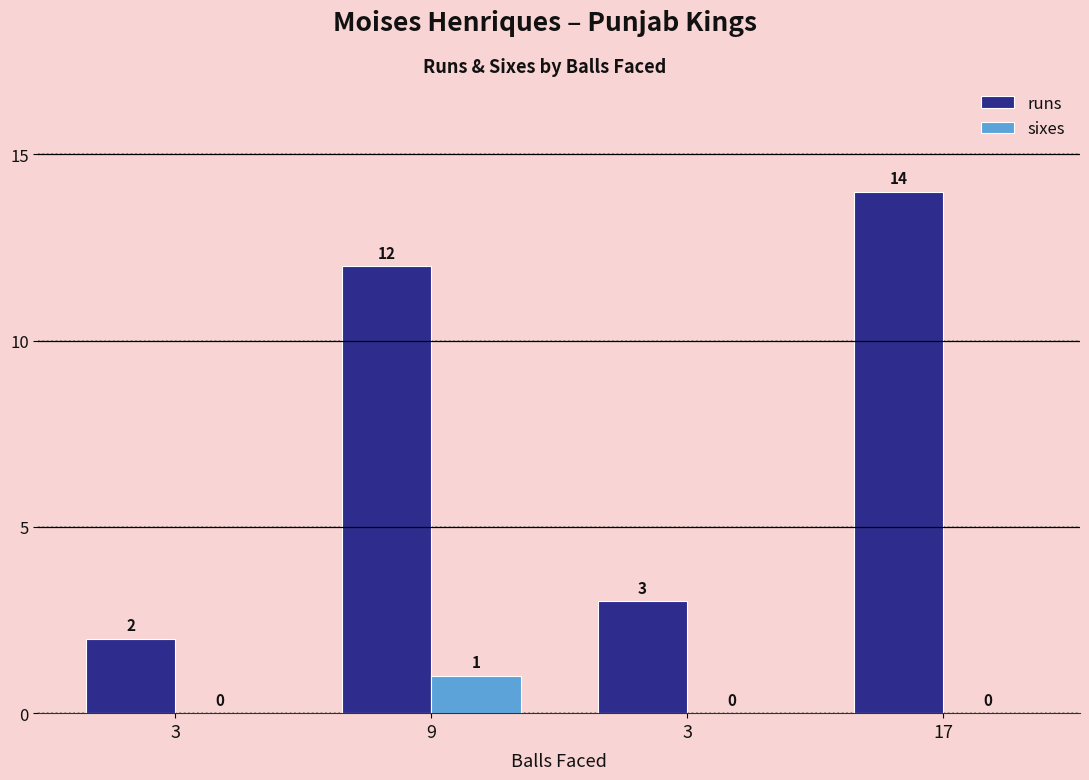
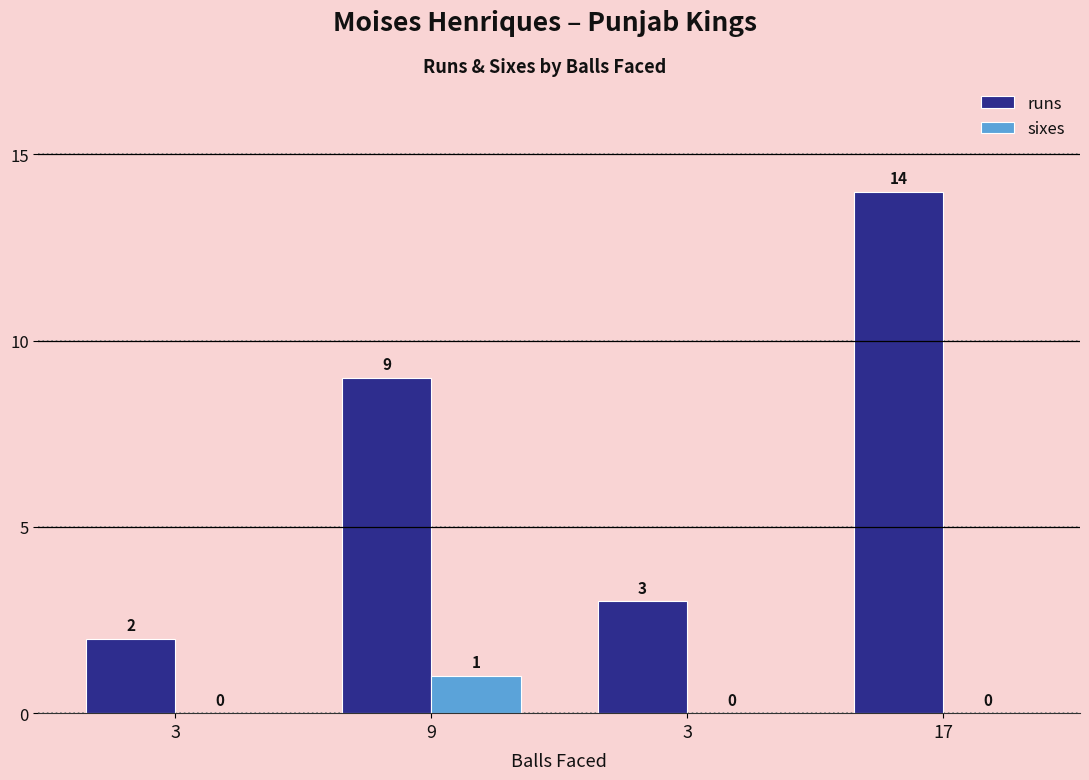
runs, 9: 12 -> 9
